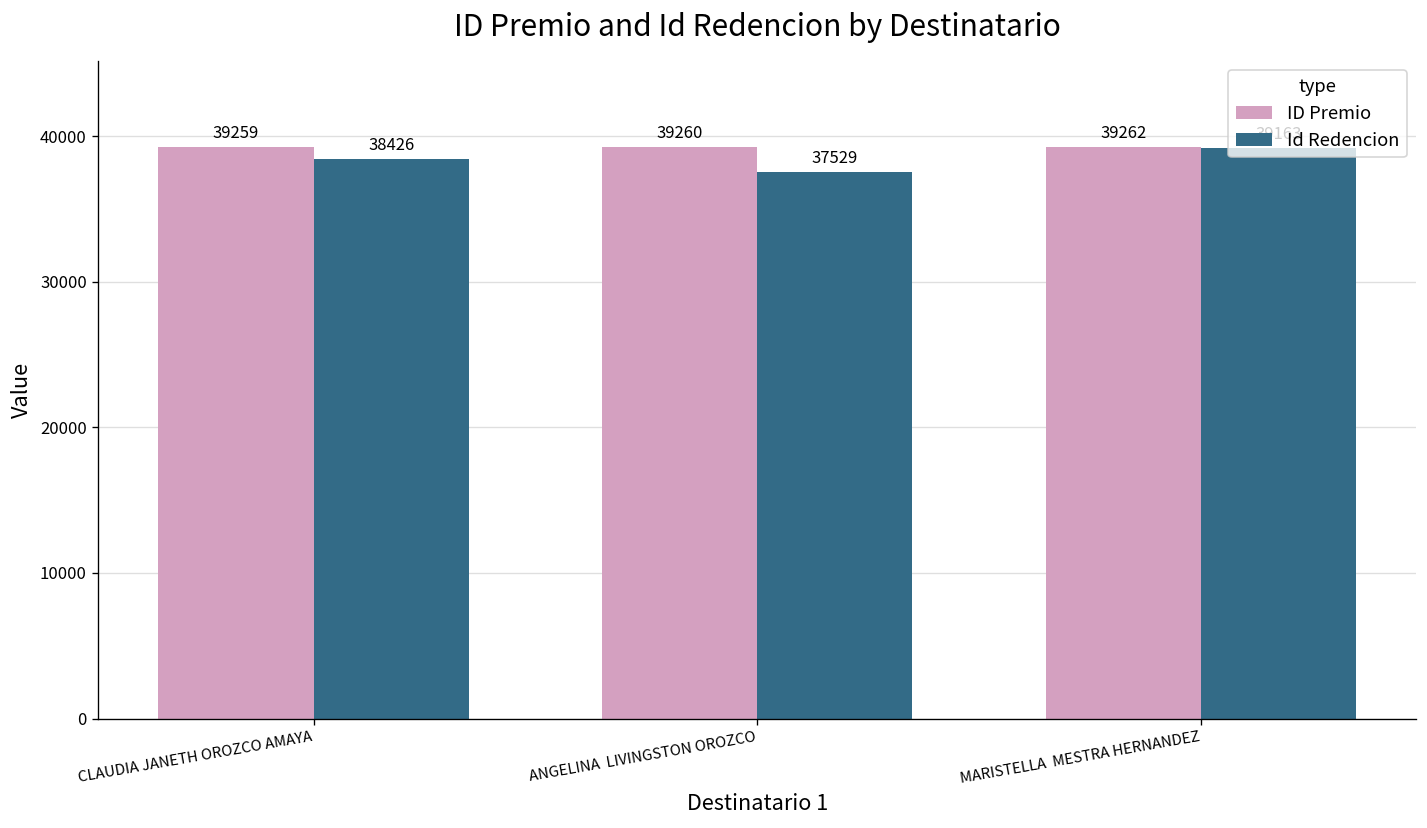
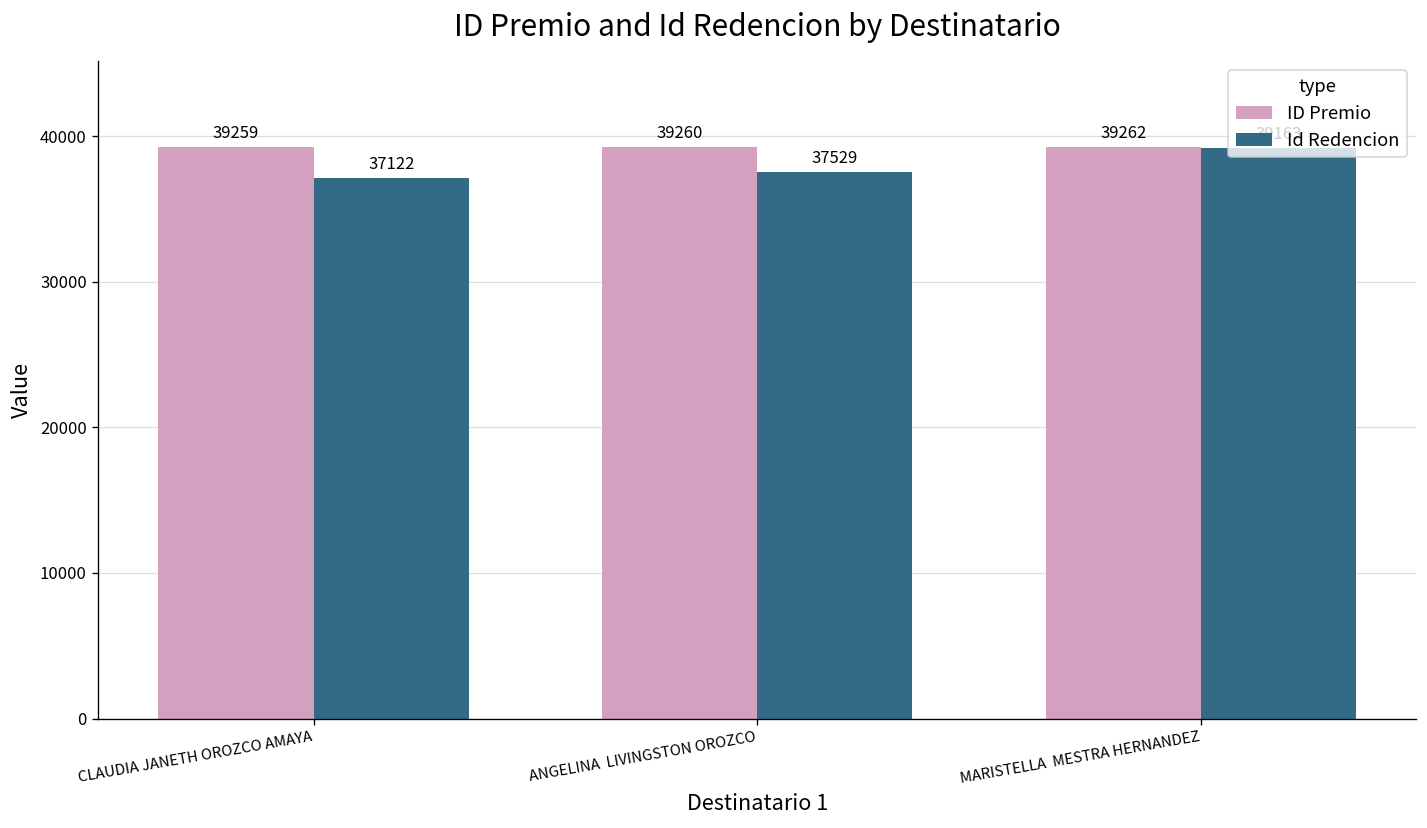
Id Redencion, CLAUDIA JANETH OROZCO AMAYA: 38426 -> 37122
